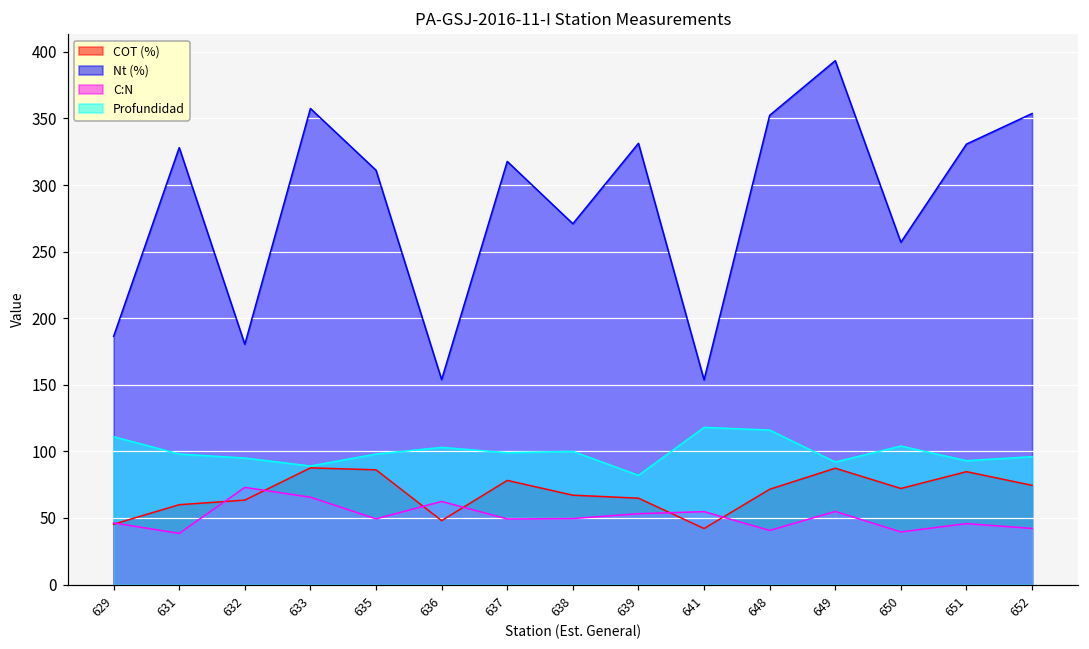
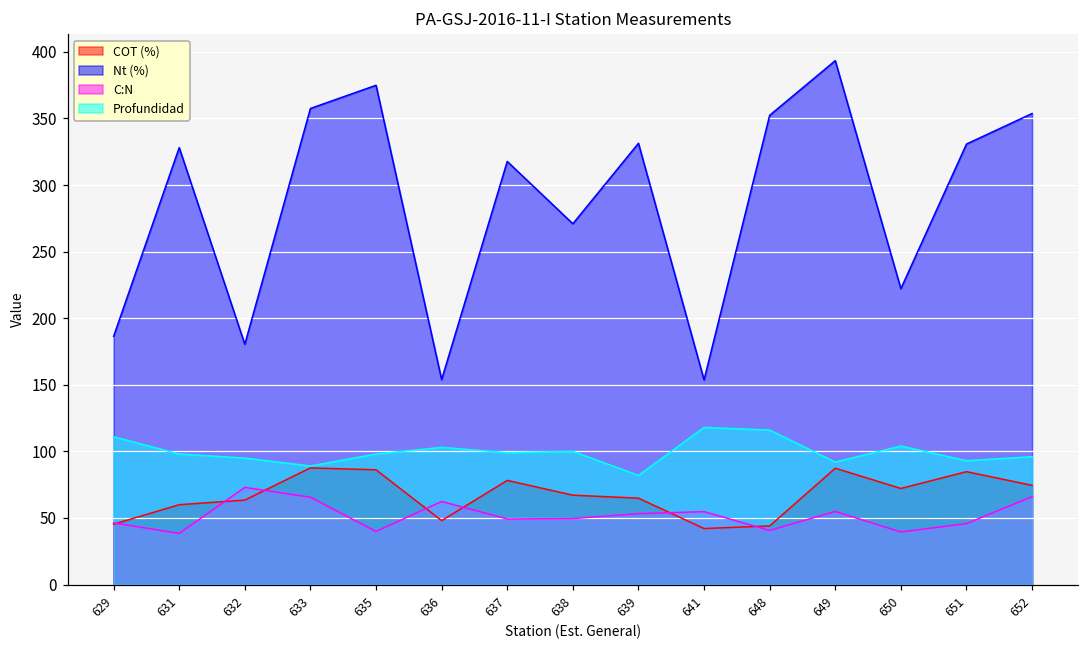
Nt (%), 635: 311 -> 375
C:N, 635: 49 -> 40
COT (%), 648: 72 -> 44
Nt (%), 650: 257 -> 222
C:N, 652: 42 -> 66
